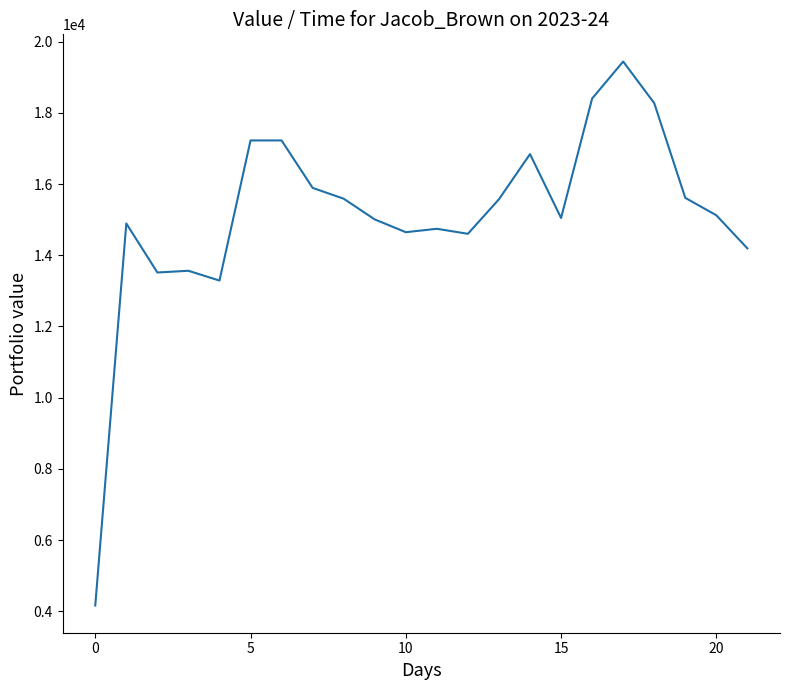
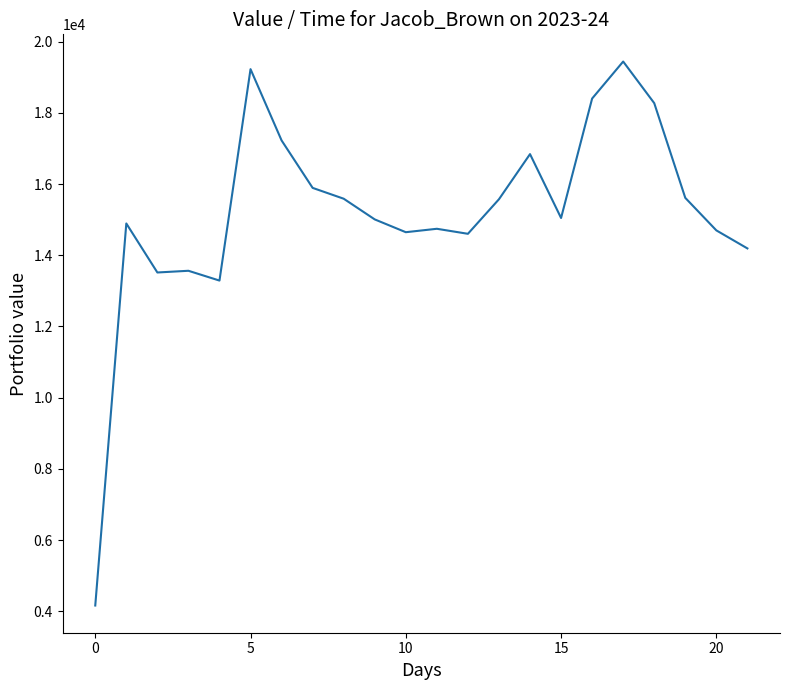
5: 17200 -> 19200
20: 15100 -> 14700
